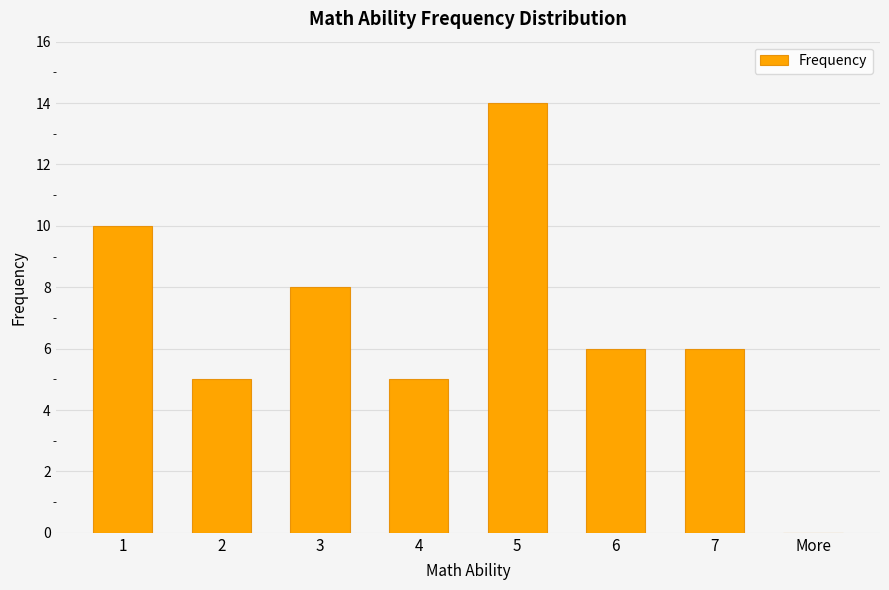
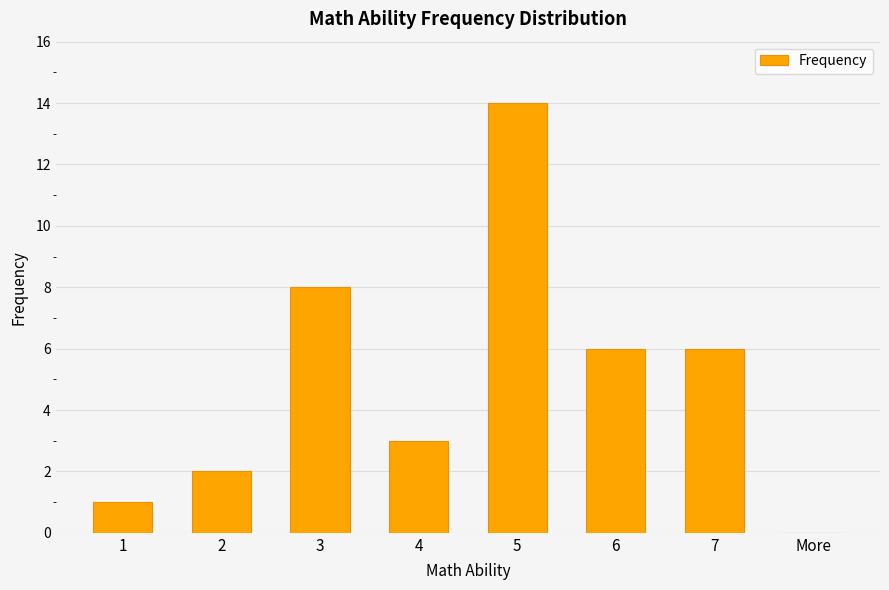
1: 10 -> 1
2: 5 -> 2
4: 5 -> 3
